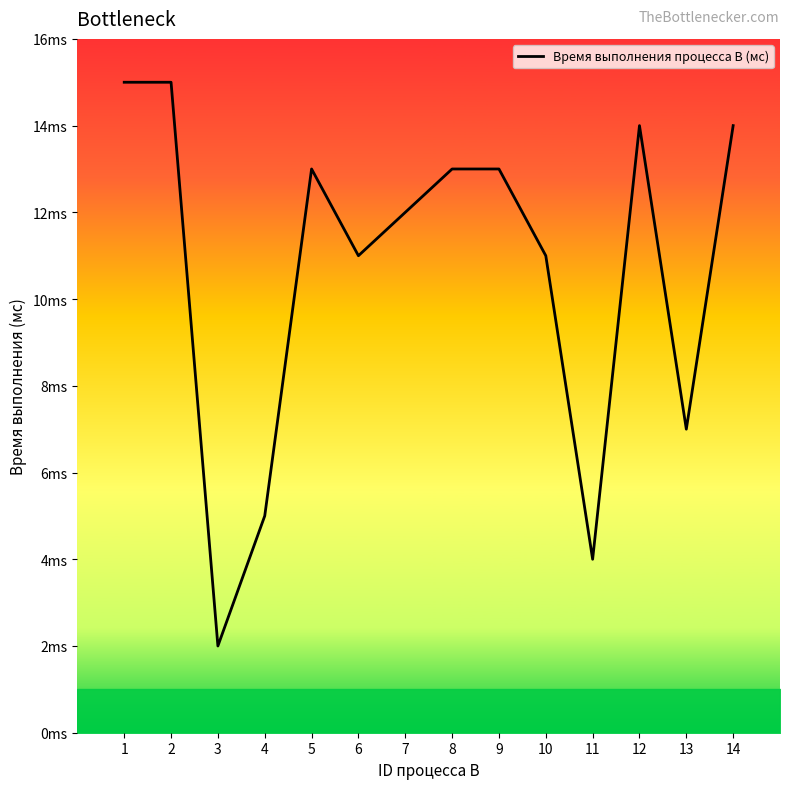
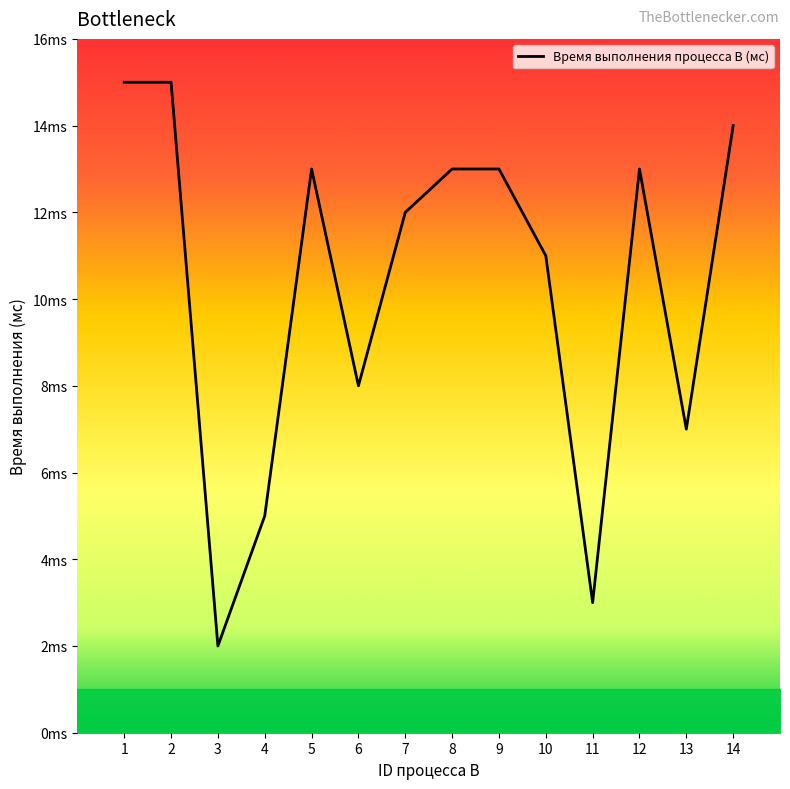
Время выполнения процесса B (мс), 6: 11ms -> 8ms
Время выполнения процесса B (мс), 11: 4ms -> 3ms
Время выполнения процесса B (мс), 12: 14ms -> 13ms
